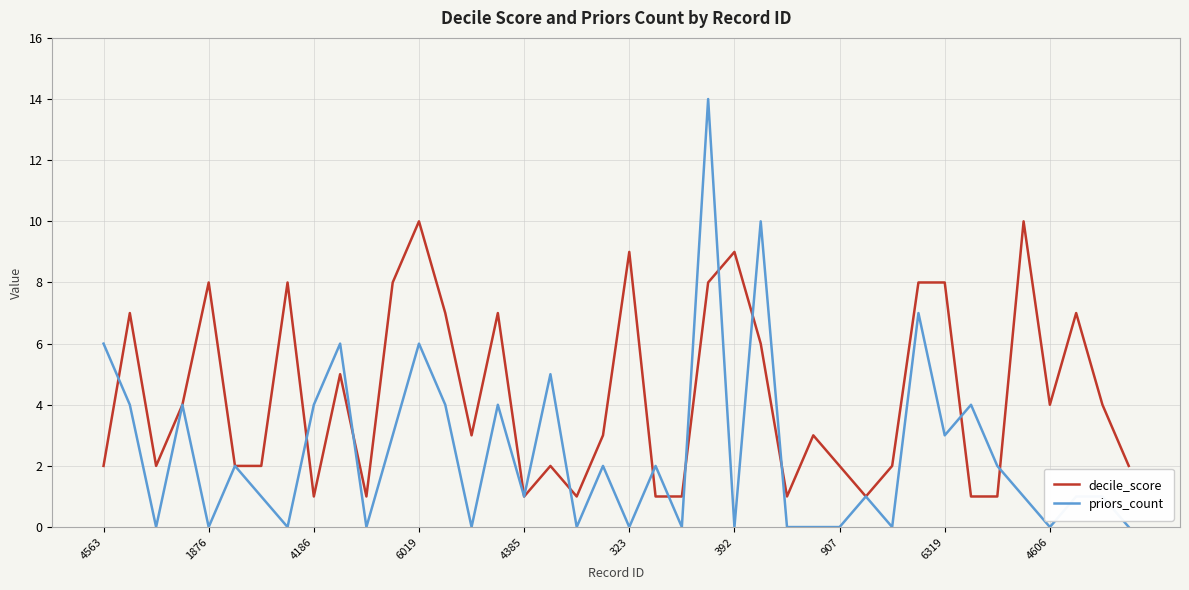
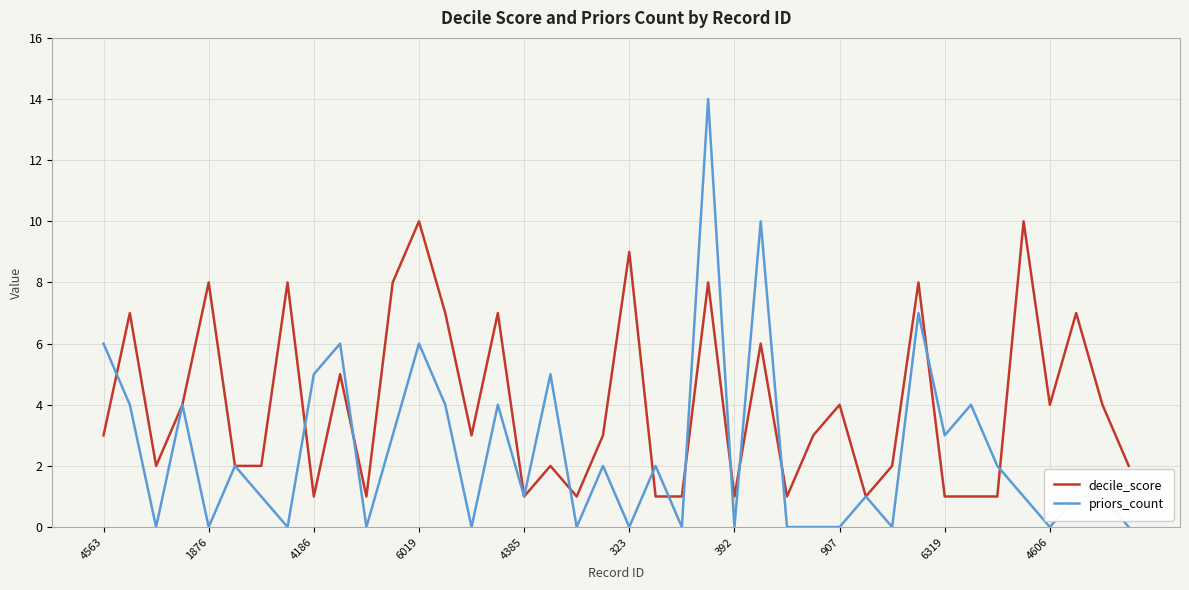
decile_score, 4563: 2 -> 3
priors_count, 4186: 4 -> 5
decile_score, 392: 9 -> 1
decile_score, 907: 2 -> 4
decile_score, 6319: 8 -> 1
